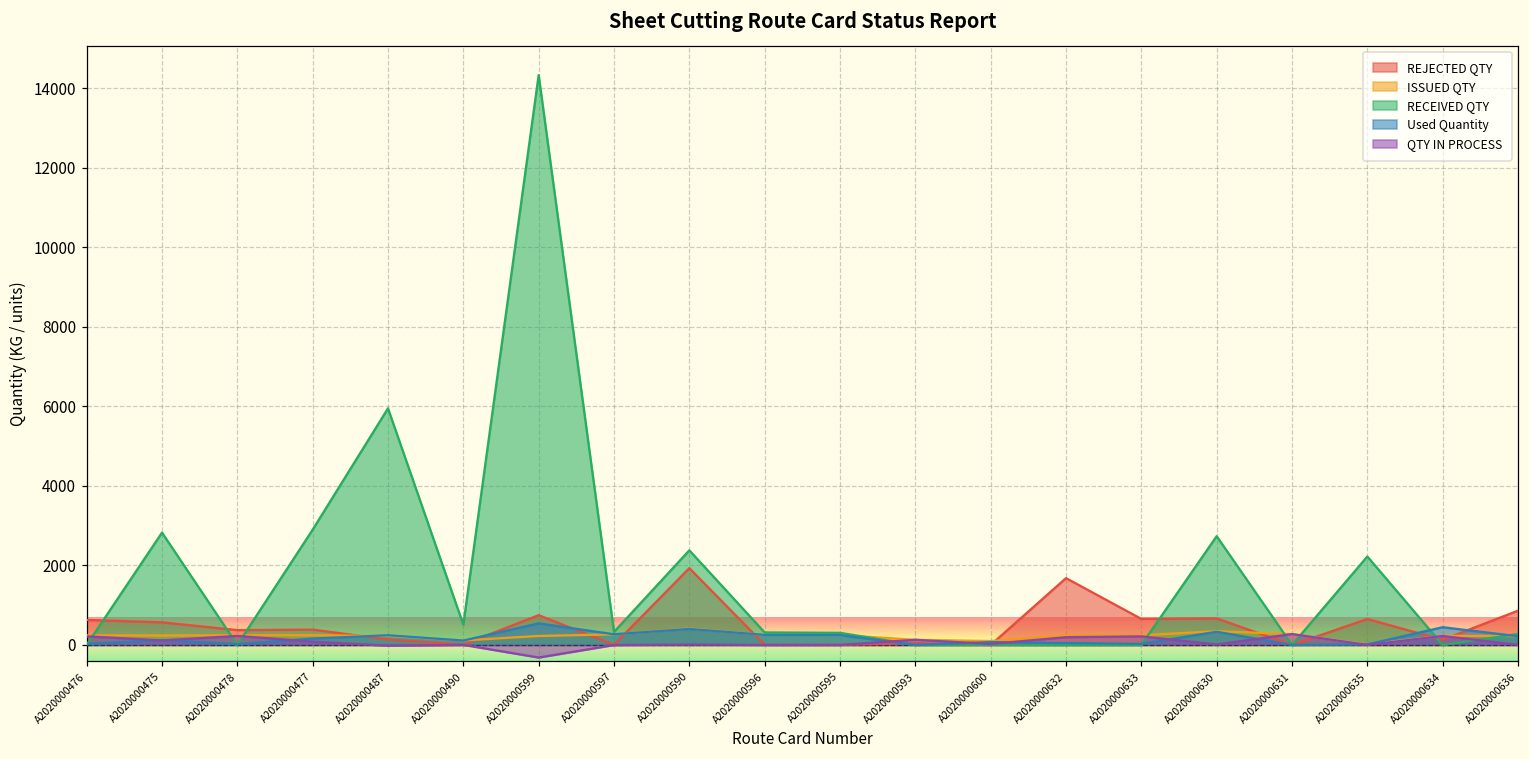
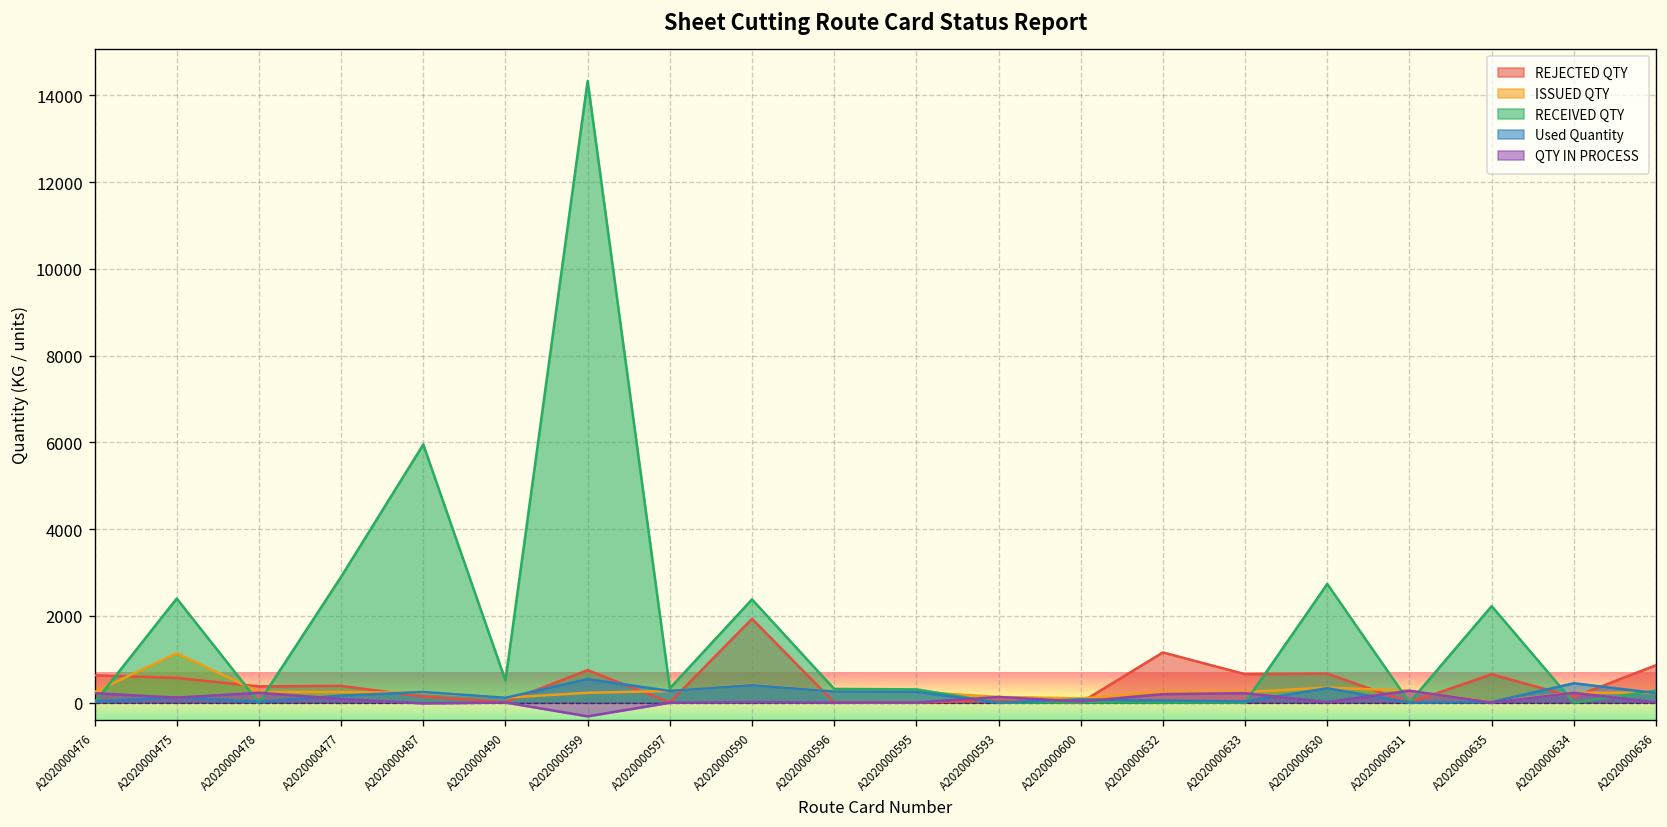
ISSUED QTY, A2020000475: 200 -> 1100
RECEIVED QTY, A2020000475: 2800 -> 2400
REJECTED QTY, A2020000632: 1700 -> 1200
